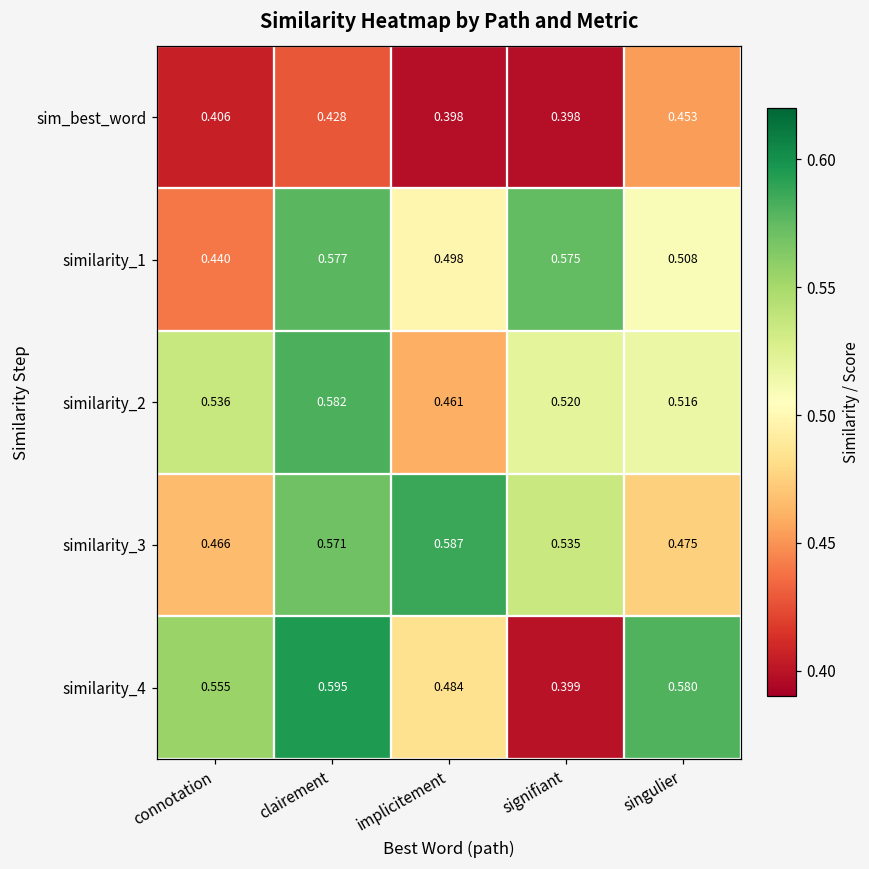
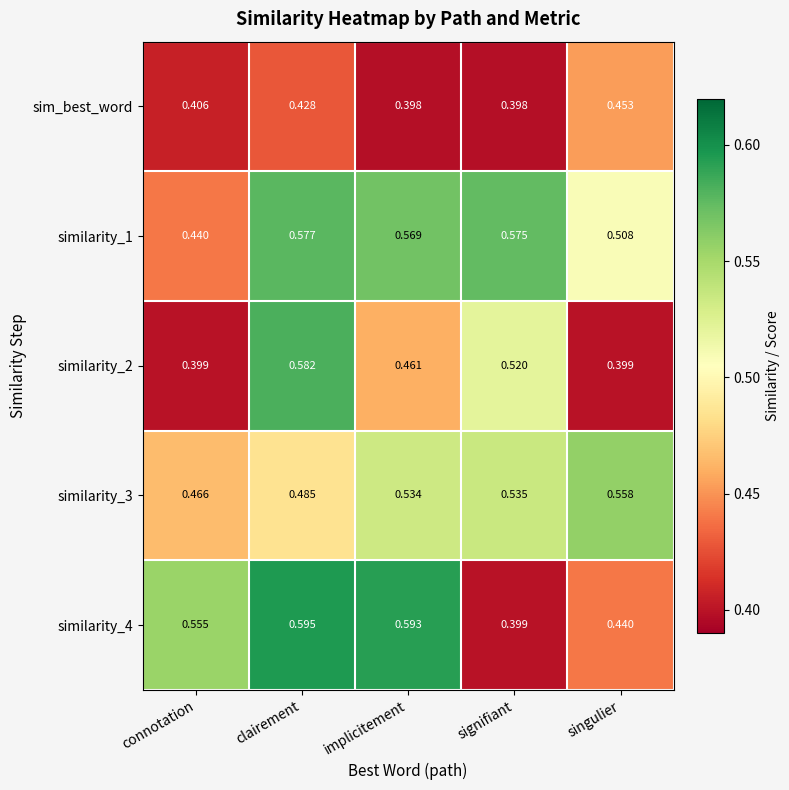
similarity_1, implicitement: 0.498 -> 0.569
similarity_2, connotation: 0.536 -> 0.399
similarity_2, singulier: 0.516 -> 0.399
similarity_3, clairement: 0.571 -> 0.485
similarity_3, implicitement: 0.587 -> 0.534
similarity_3, singulier: 0.475 -> 0.558
similarity_4, implicitement: 0.484 -> 0.593
similarity_4, singulier: 0.580 -> 0.440
